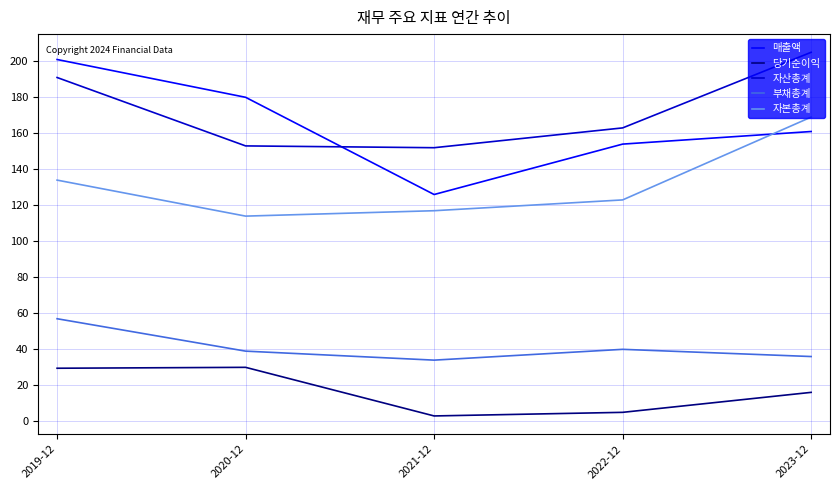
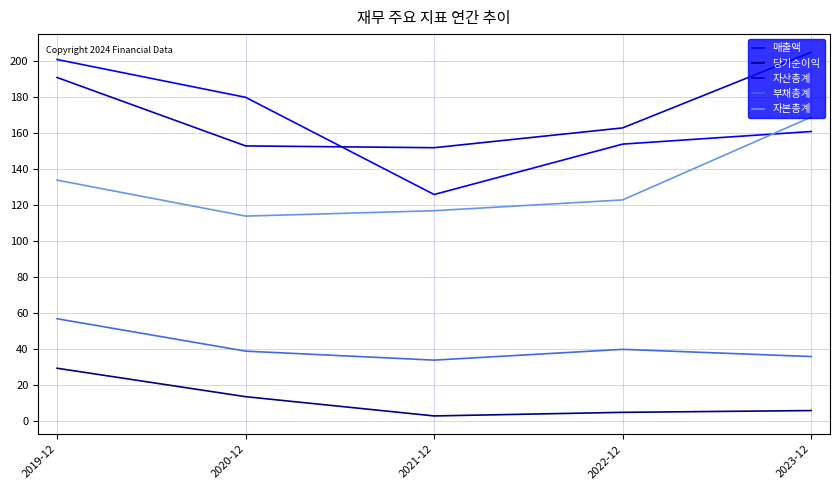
당기순이익, 2020-12: 30 -> 14
당기순이익, 2023-12: 16 -> 6
